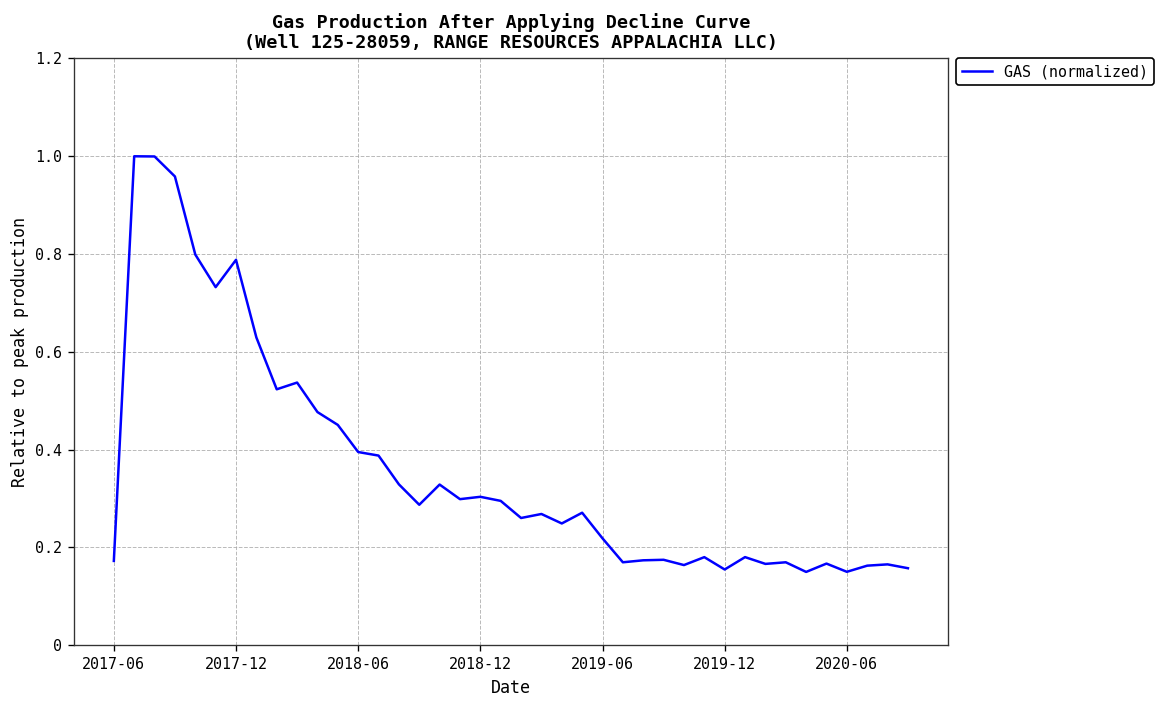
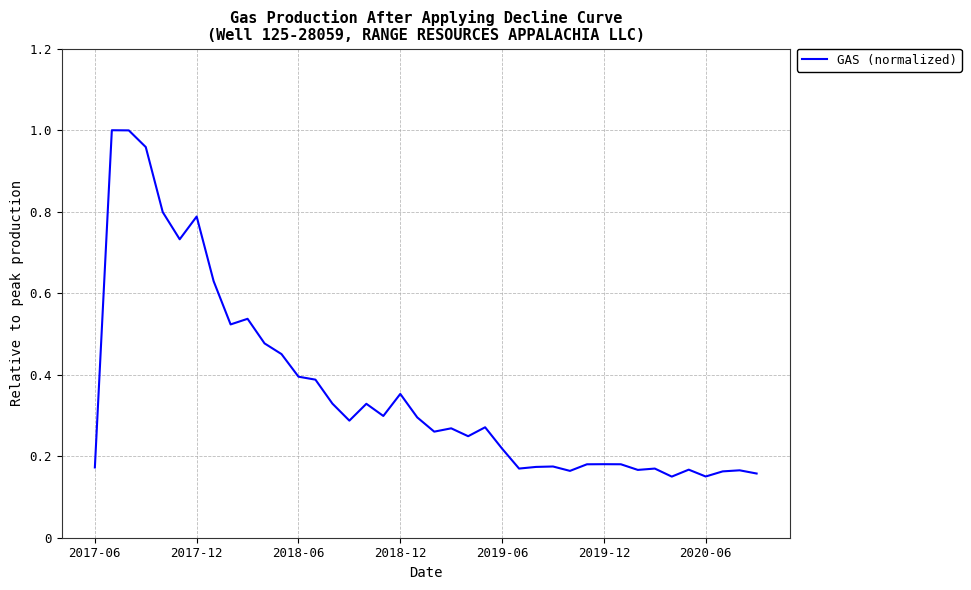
2018-12: 0.30 -> 0.35
2019-12: 0.15 -> 0.18
